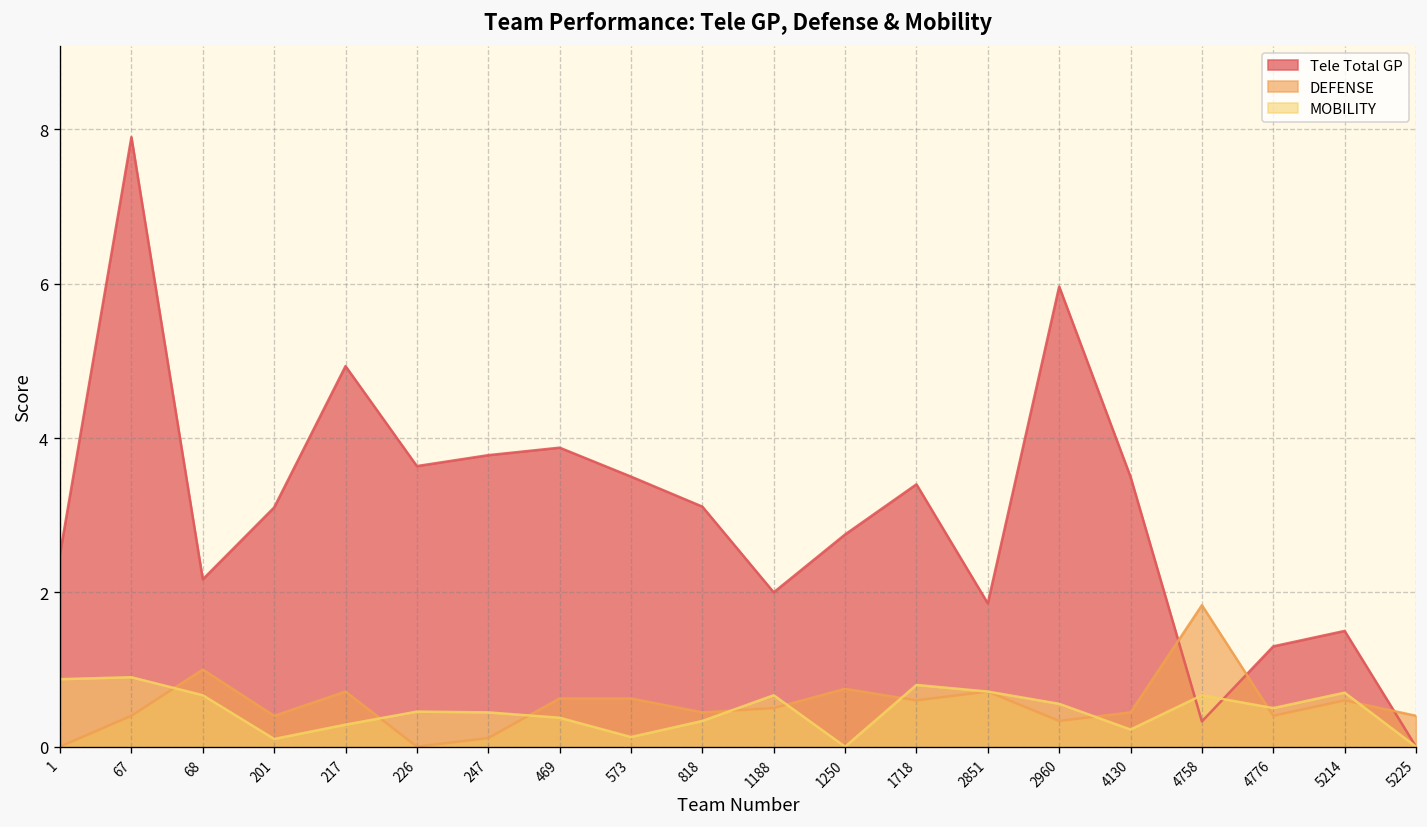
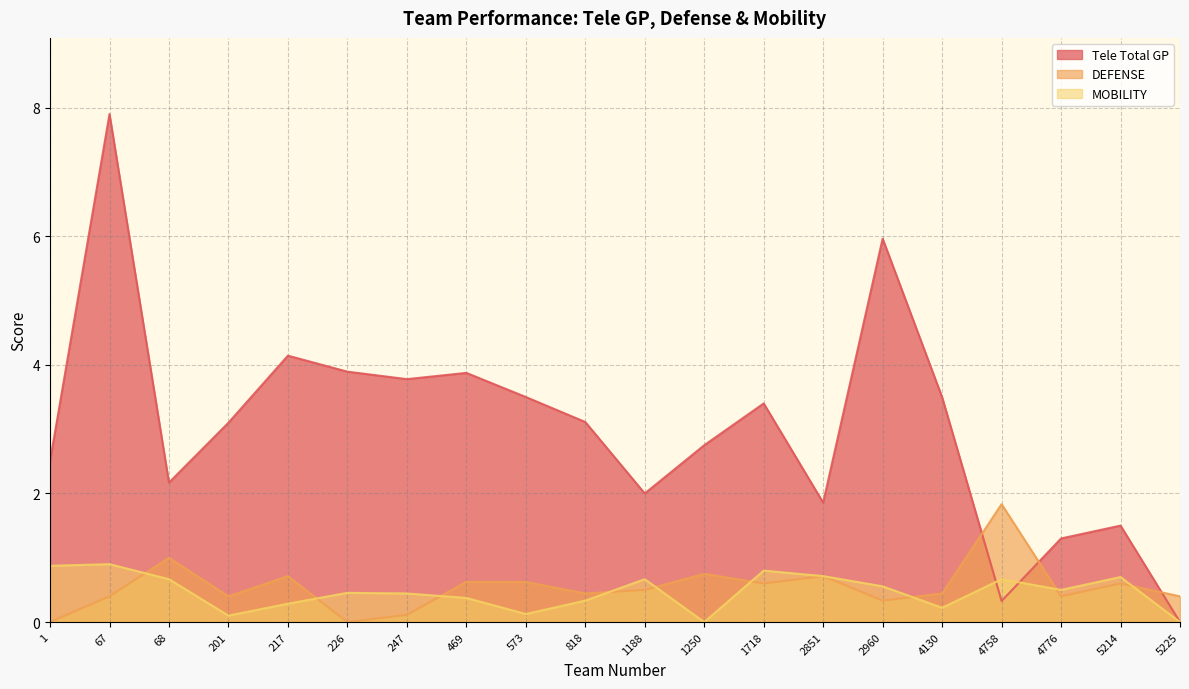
Tele Total GP, 217: 4.9 -> 4.1
Tele Total GP, 226: 3.6 -> 3.9
